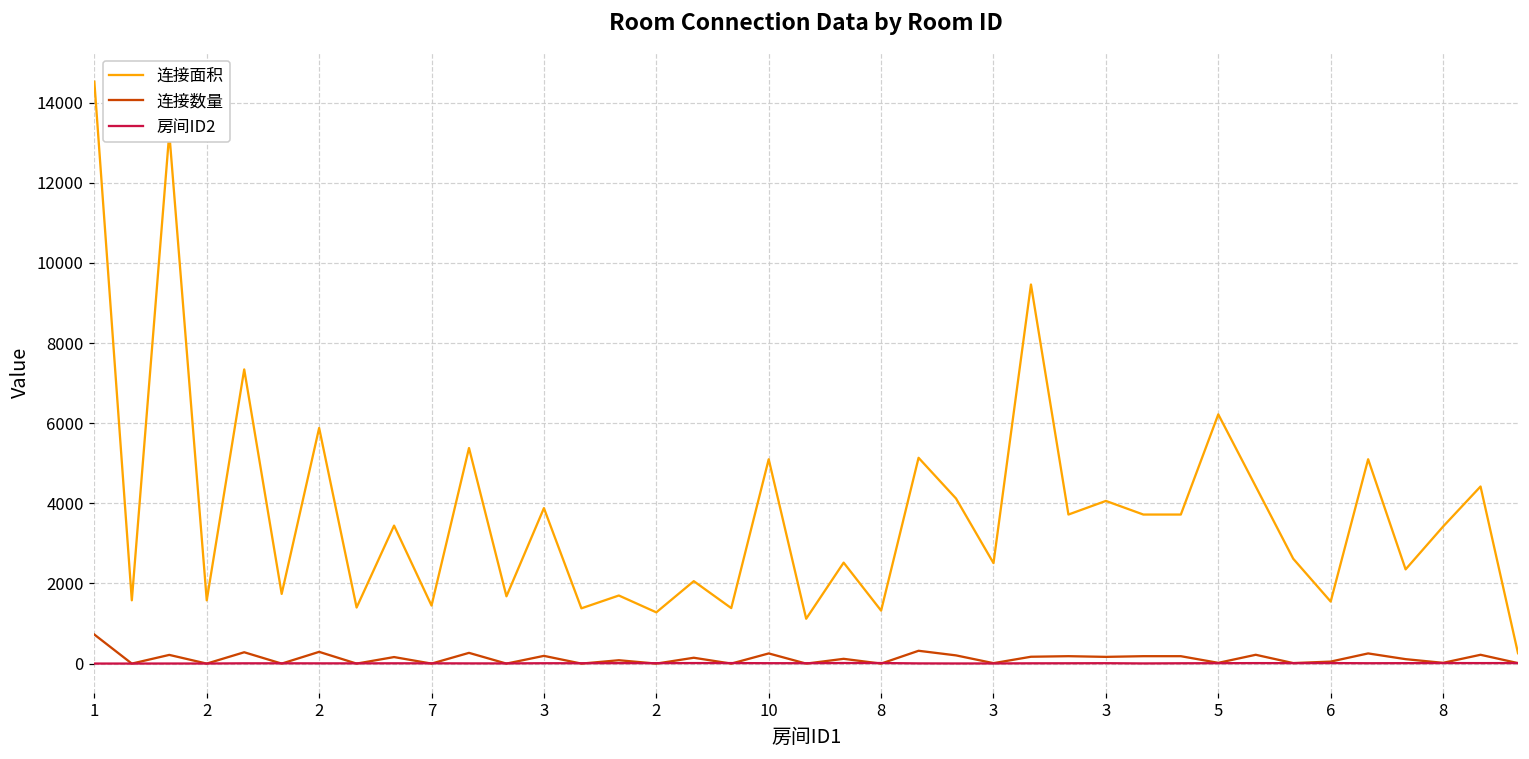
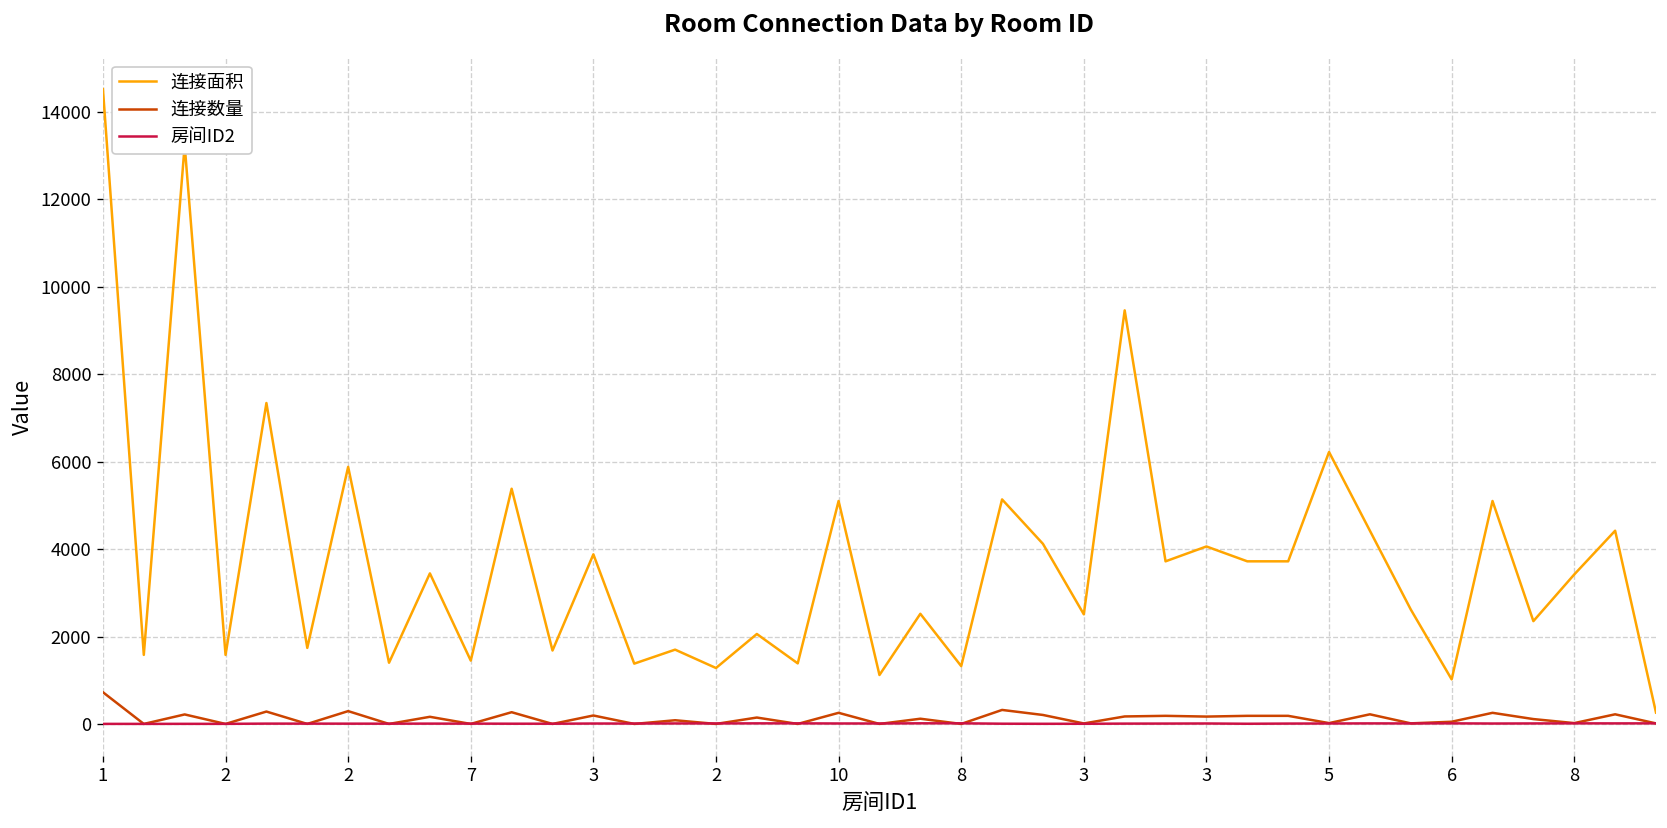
连接面积, 6: 1500 -> 1000
